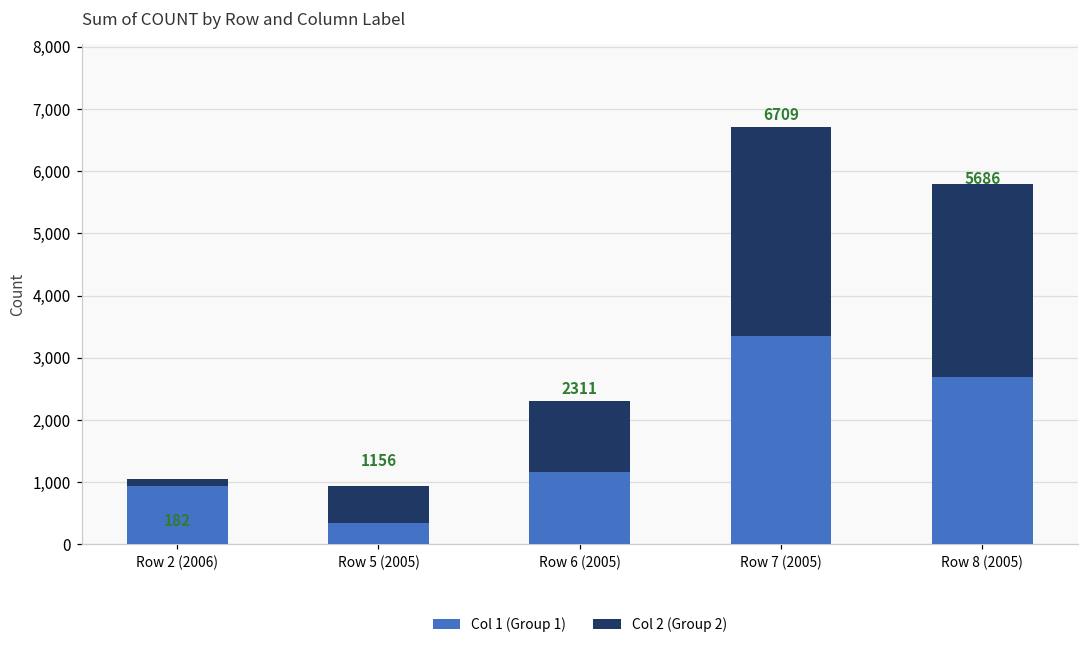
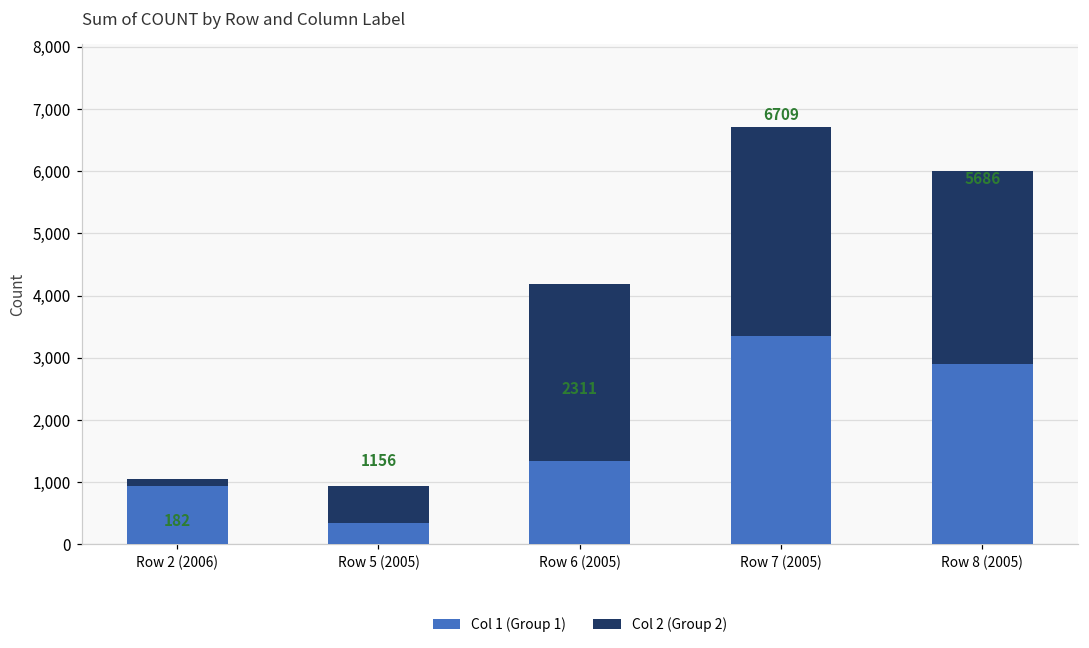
Col 1 (Group 1), Row 6 (2005): 1,200 -> 1,300
Col 2 (Group 2), Row 6 (2005): 1,100 -> 2,900
Col 1 (Group 1), Row 8 (2005): 2,700 -> 2,900
